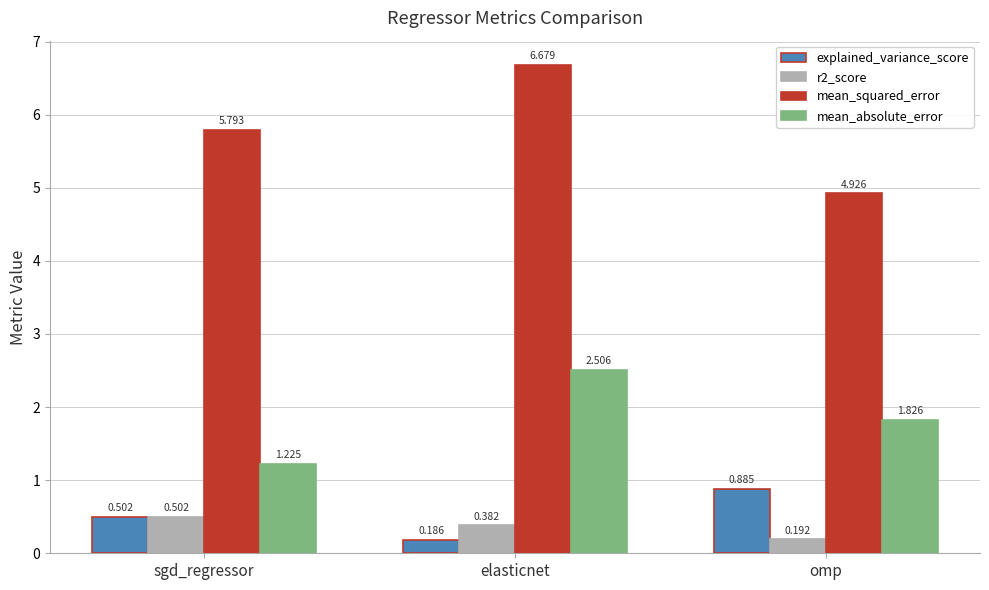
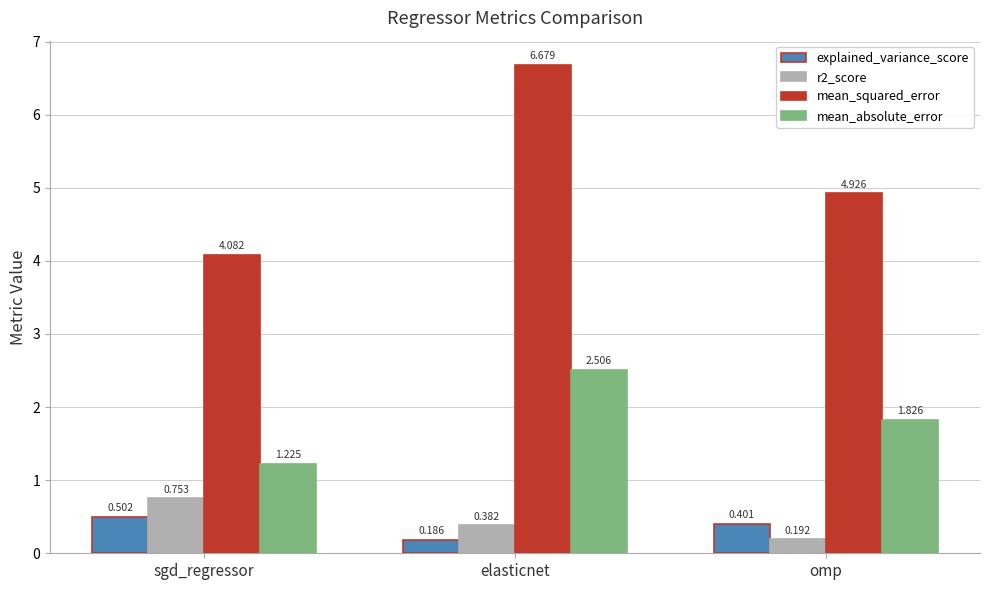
r2_score, sgd_regressor: 0.502 -> 0.753
mean_squared_error, sgd_regressor: 5.793 -> 4.082
explained_variance_score, omp: 0.885 -> 0.401
